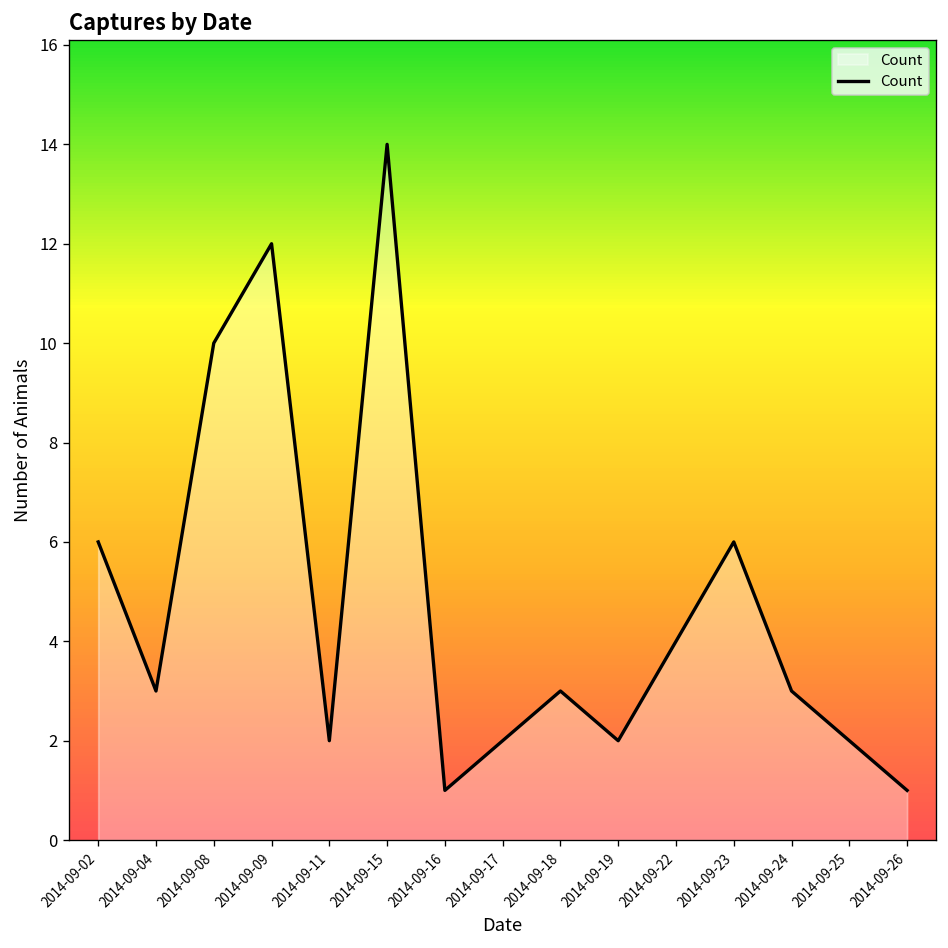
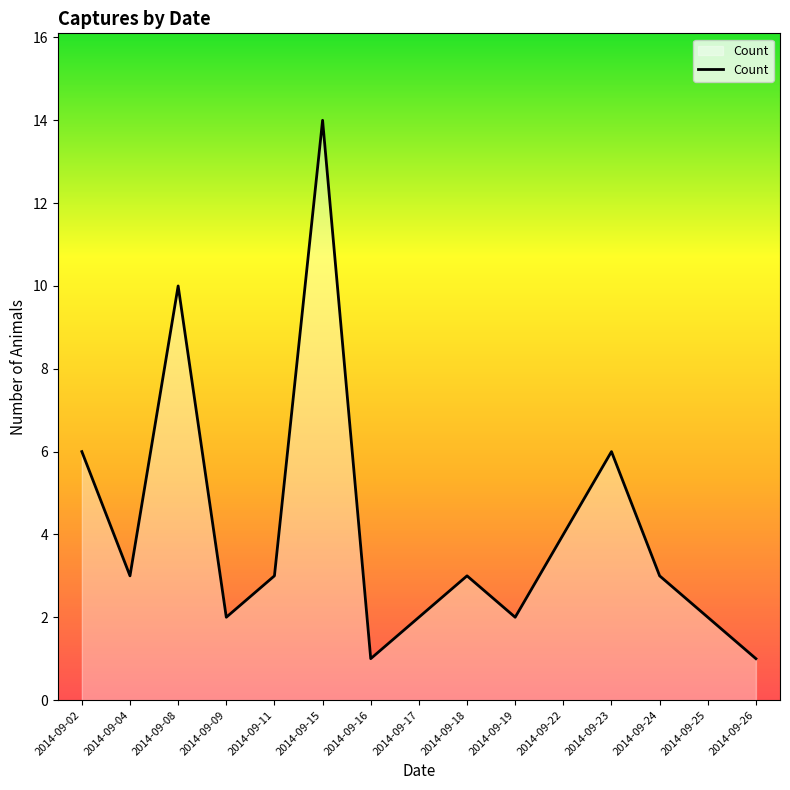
2014-09-09: 12 -> 2
2014-09-11: 2 -> 3
